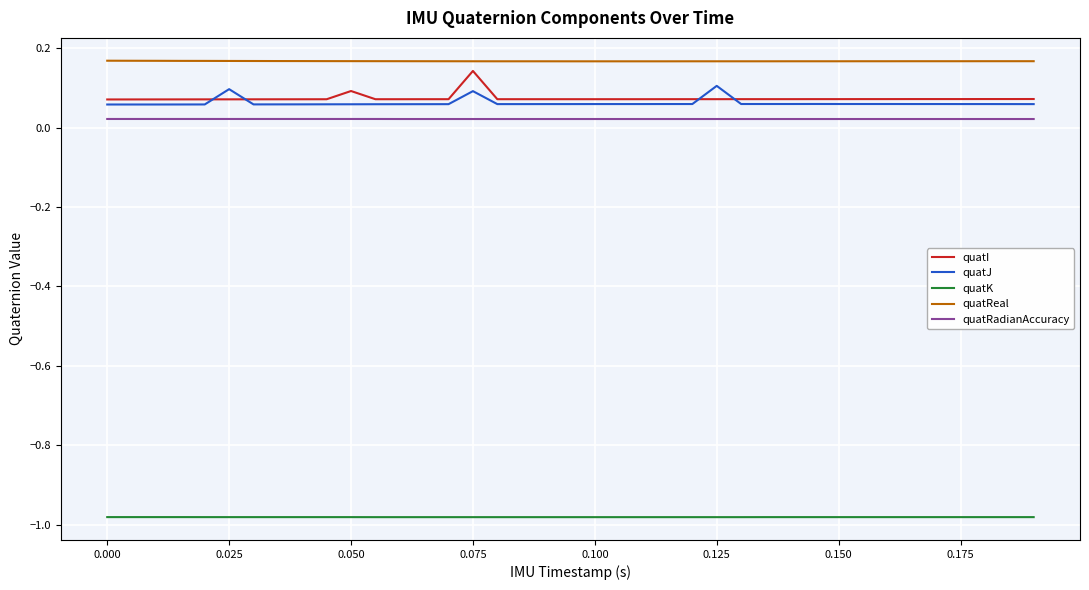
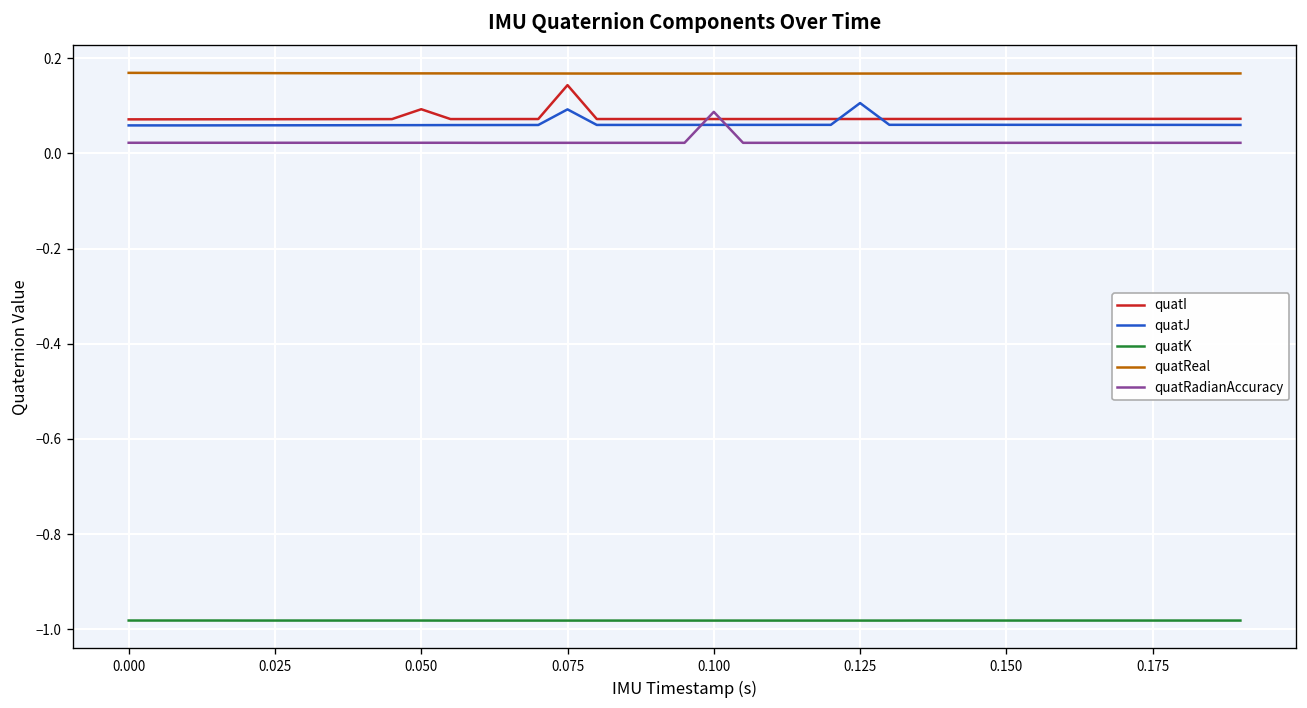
quatJ, 0.025: 0.10 -> 0.06
quatRadianAccuracy, 0.100: 0.02 -> 0.09
